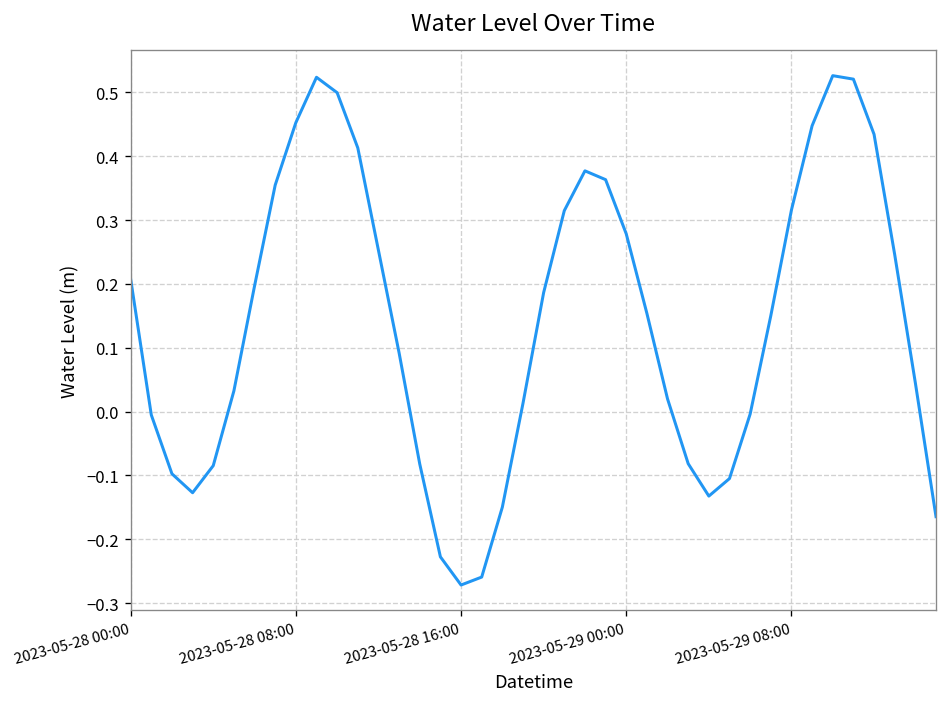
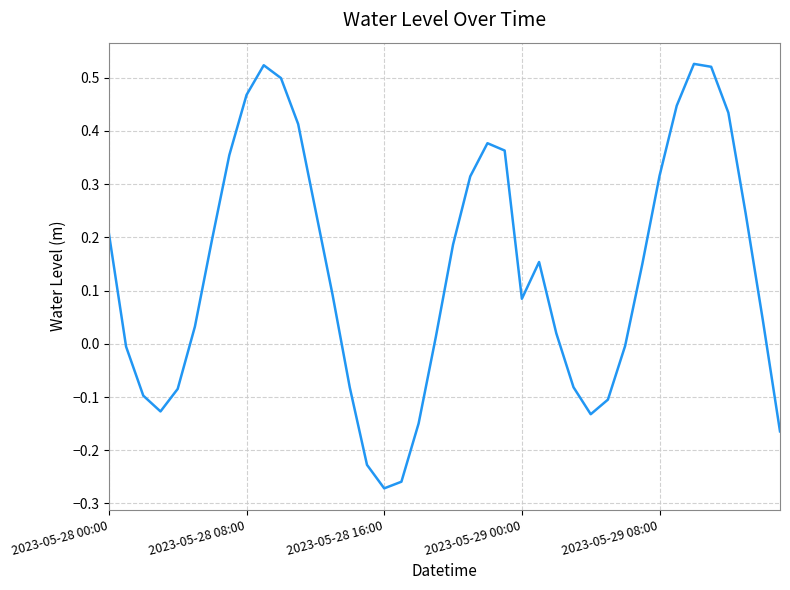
2023-05-28 08:00: 0.45 -> 0.47
2023-05-29 00:00: 0.28 -> 0.08
